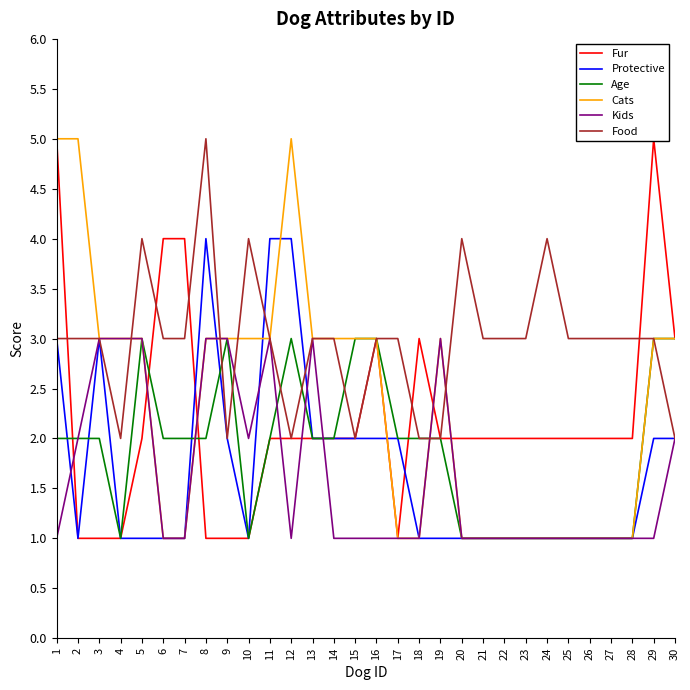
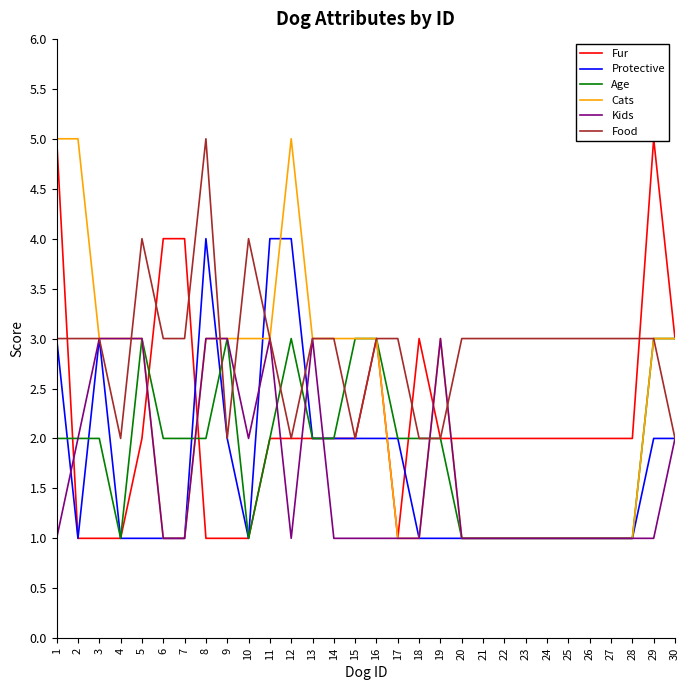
Food, 20: 4 -> 3
Food, 24: 4 -> 3
